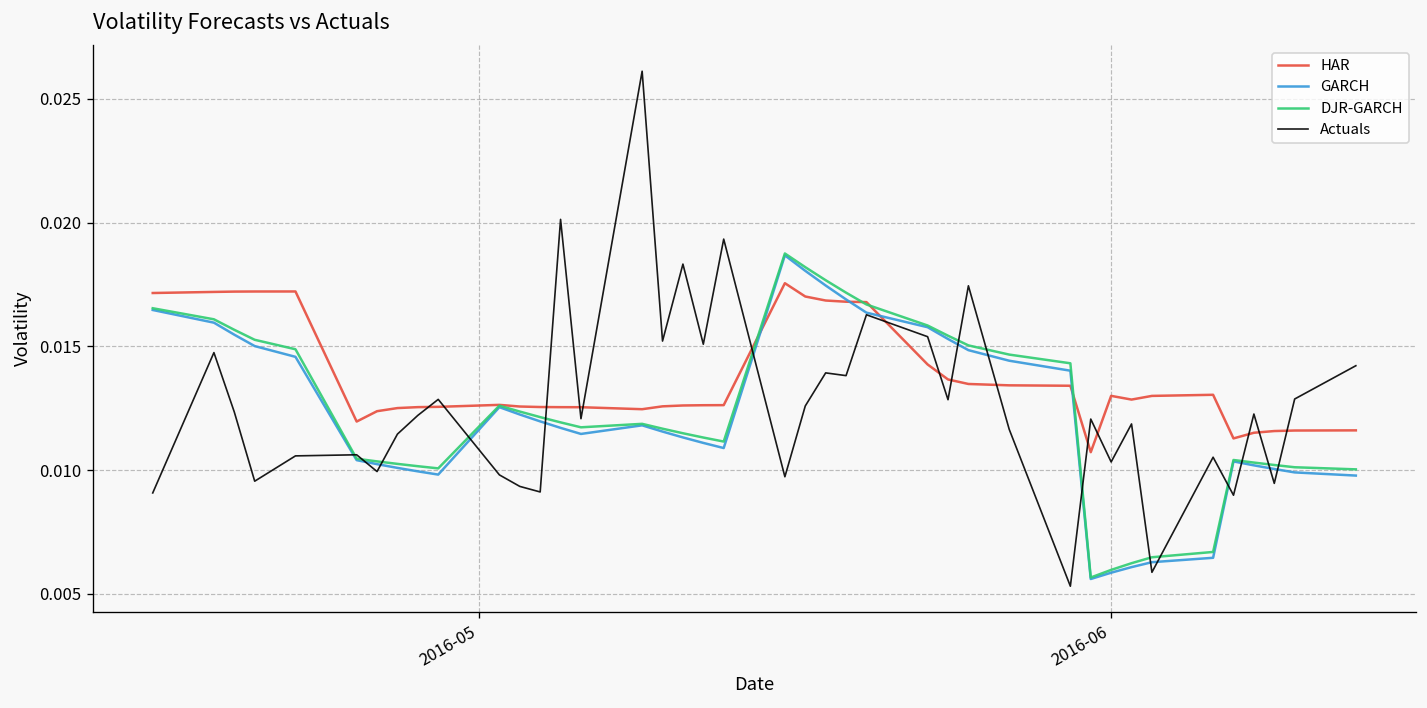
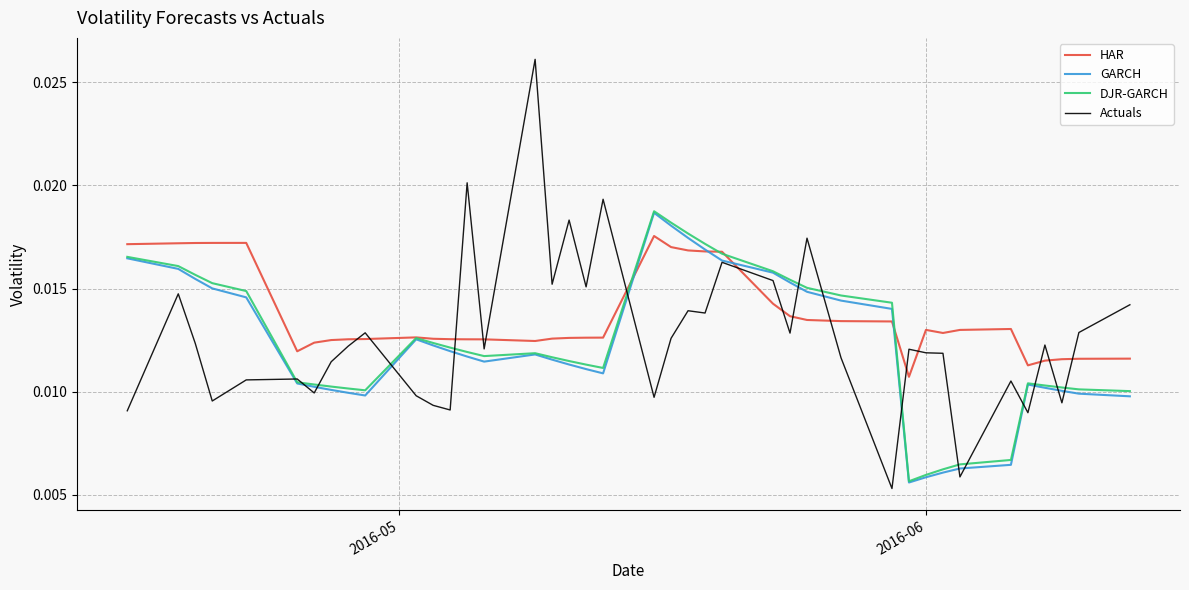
Actuals, 2016-06: 0.0103 -> 0.0119
